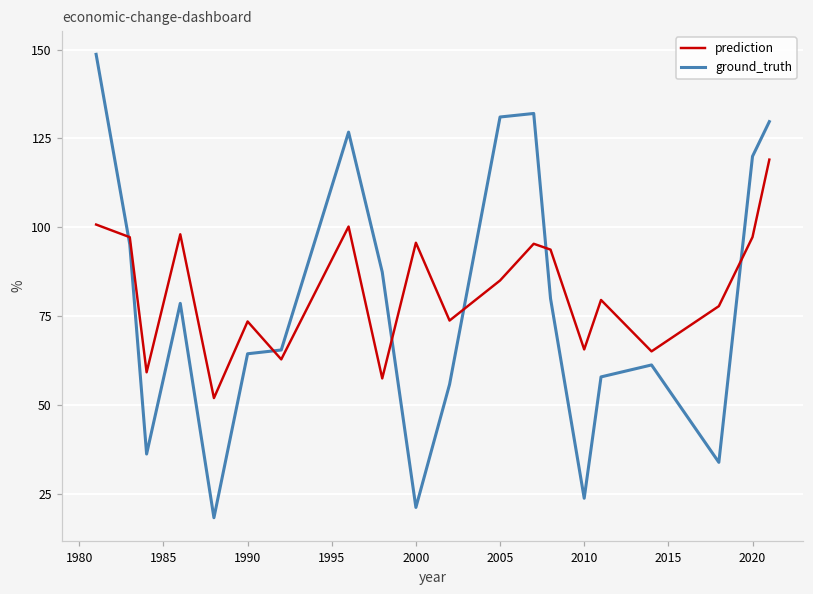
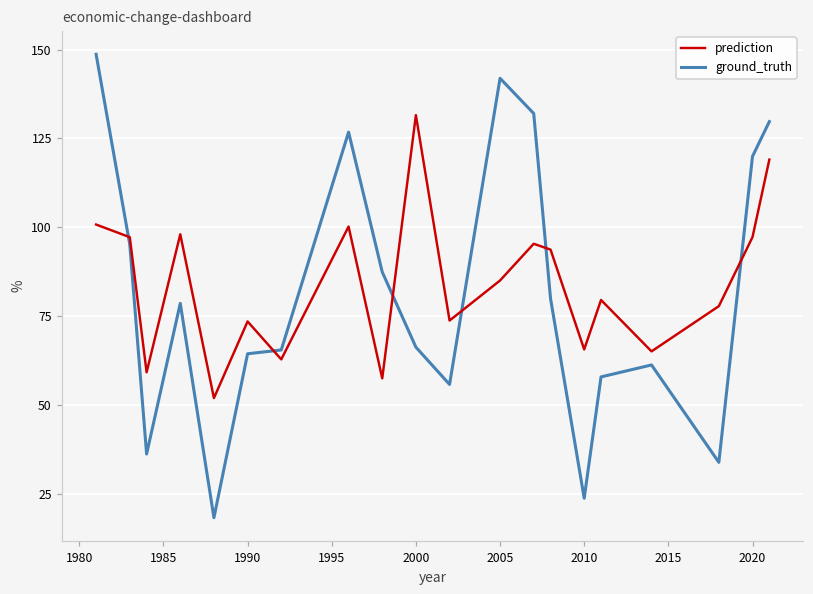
prediction, 2000: 96 -> 132
ground_truth, 2000: 21 -> 66
ground_truth, 2005: 131 -> 142
